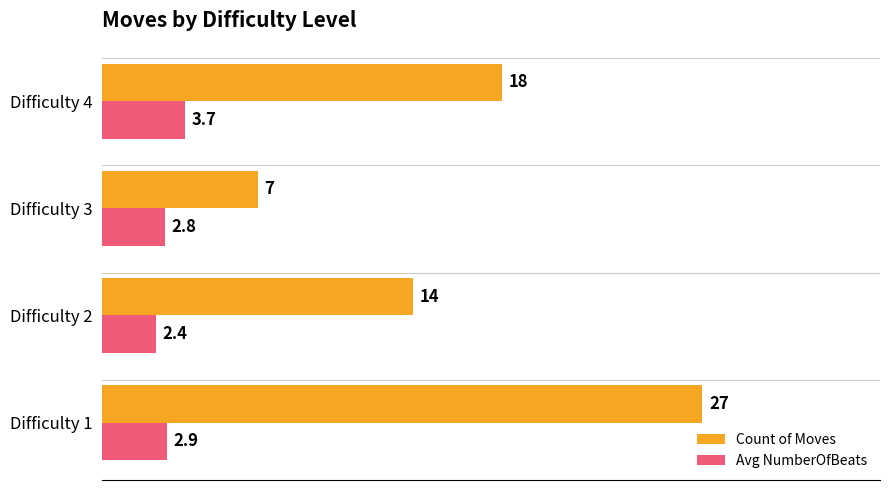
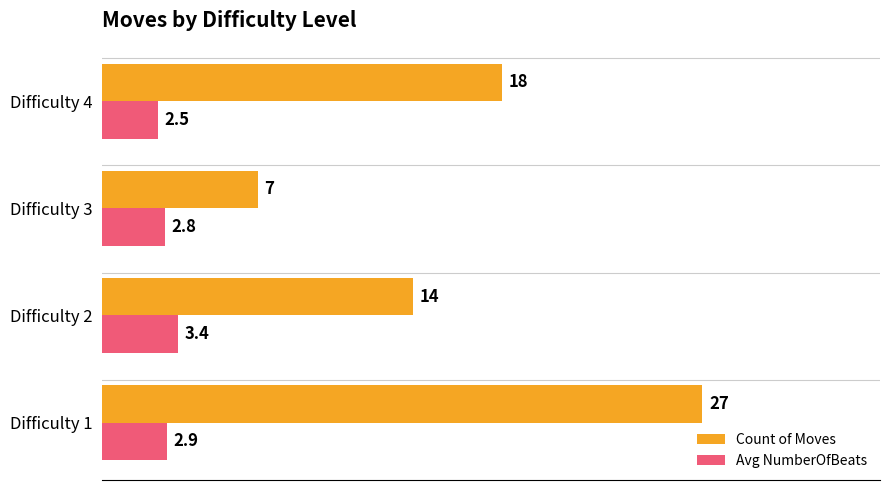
Avg NumberOfBeats, Difficulty 4: 3.7 -> 2.5
Avg NumberOfBeats, Difficulty 2: 2.4 -> 3.4
